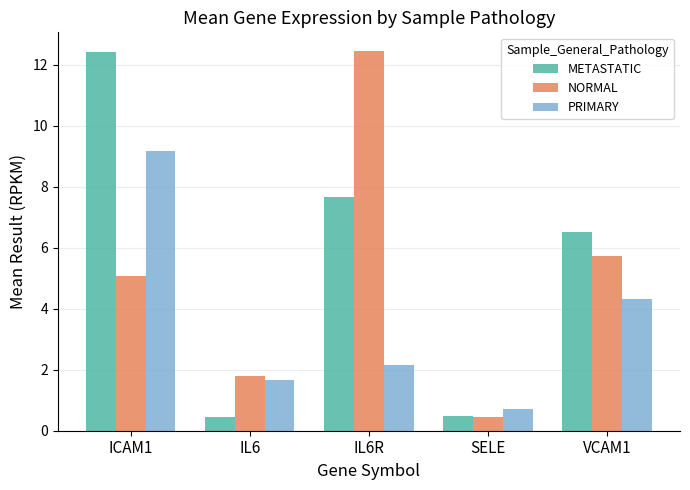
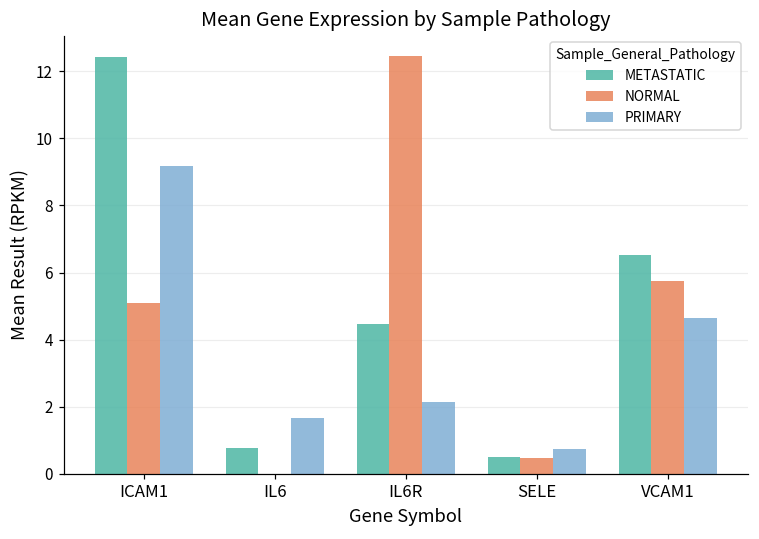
METASTATIC, IL6: 0.5 -> 0.8
NORMAL, IL6: 1.8 -> 0.0
METASTATIC, IL6R: 7.7 -> 4.5
PRIMARY, VCAM1: 4.3 -> 4.6
